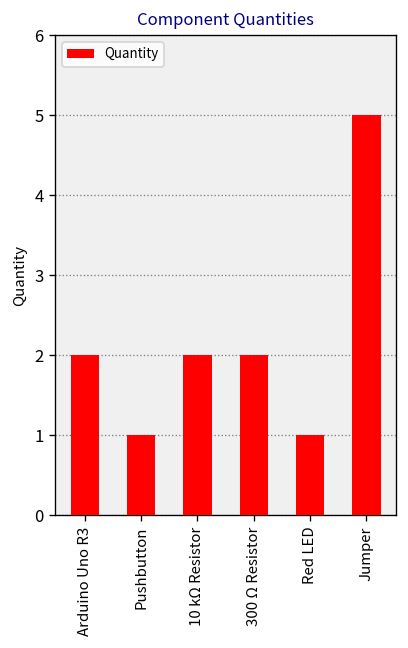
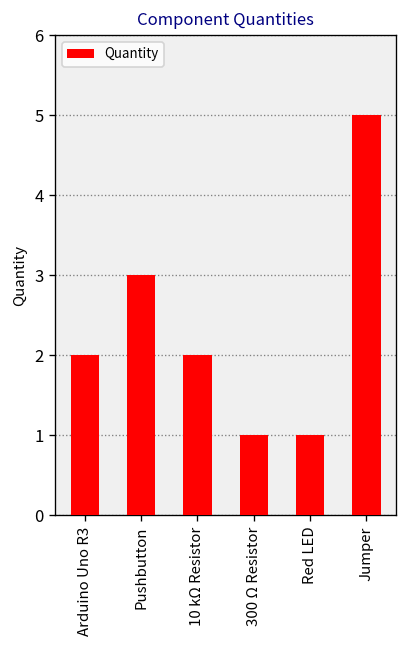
Pushbutton: 1 -> 3
300 Ω Resistor: 2 -> 1
